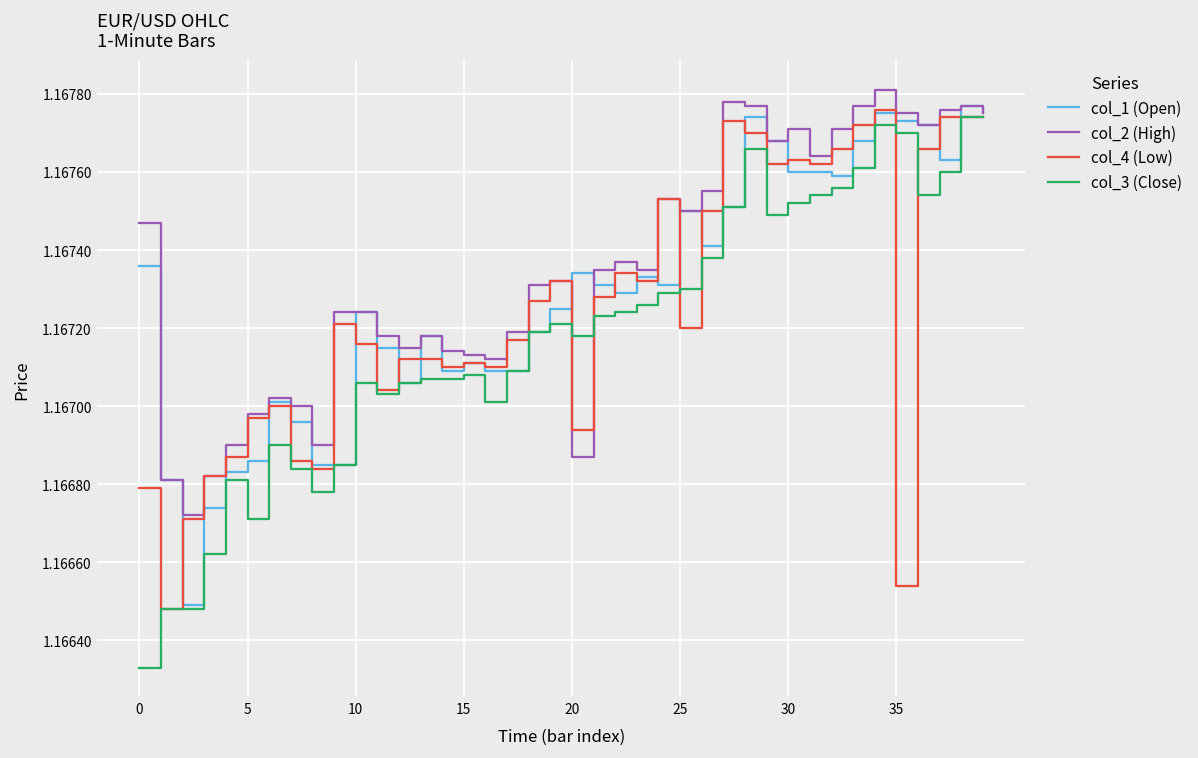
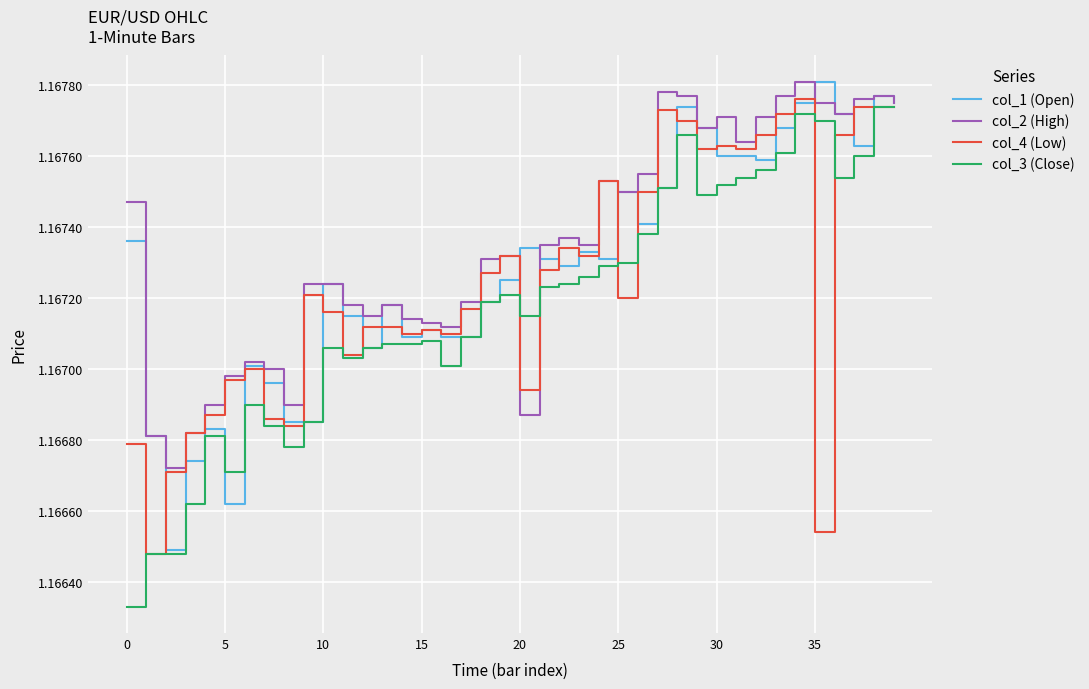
col_1 (Open), 5: 1.16686 -> 1.16662
col_3 (Close), 20: 1.16718 -> 1.16715
col_1 (Open), 35: 1.16773 -> 1.16781
